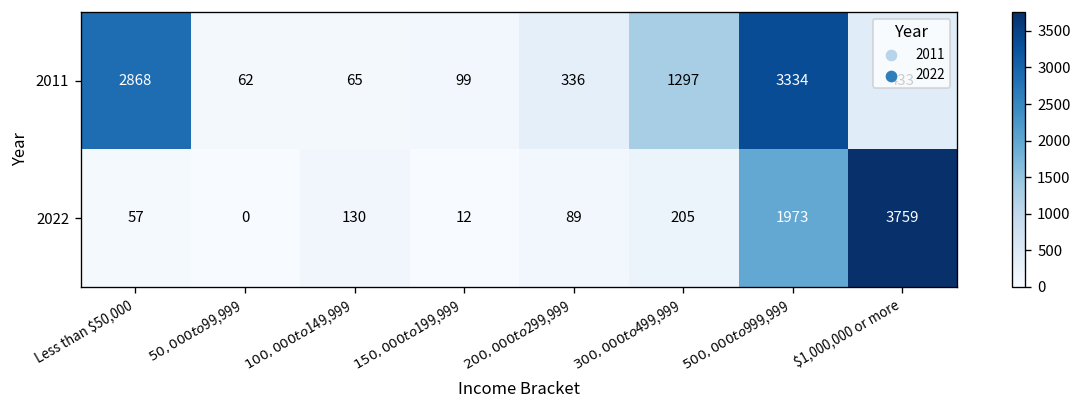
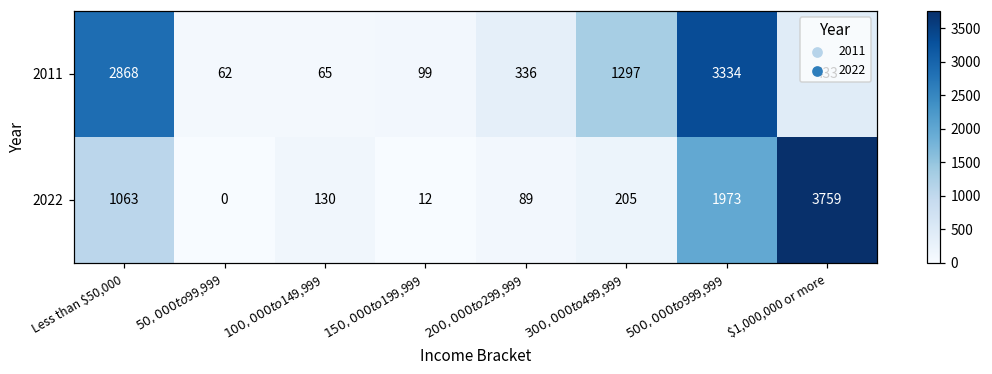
2022, Less than $50,000: 57 -> 1063
